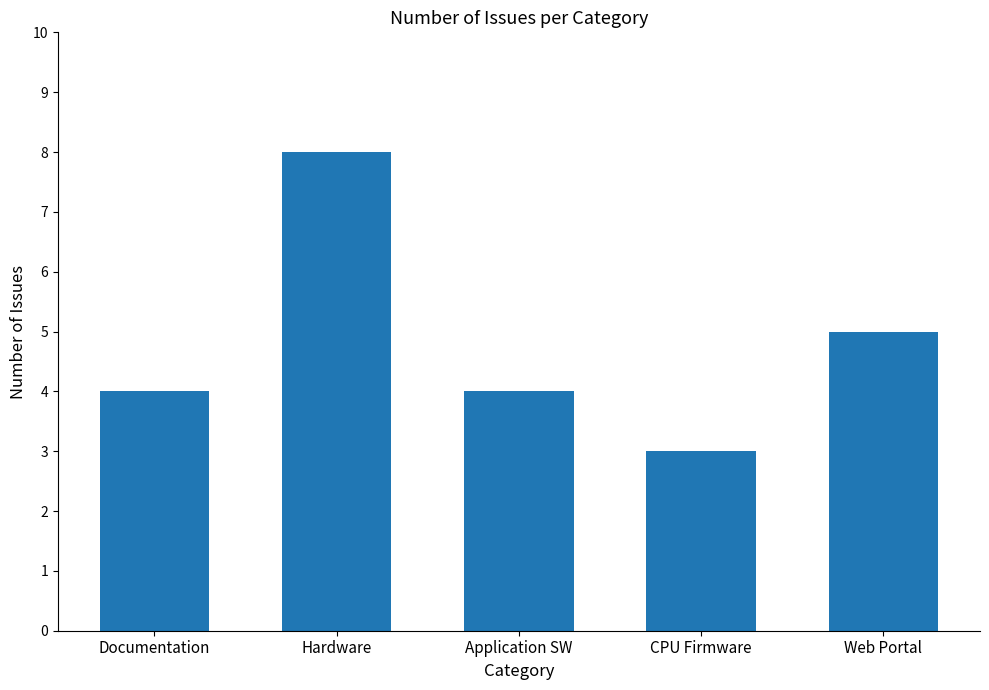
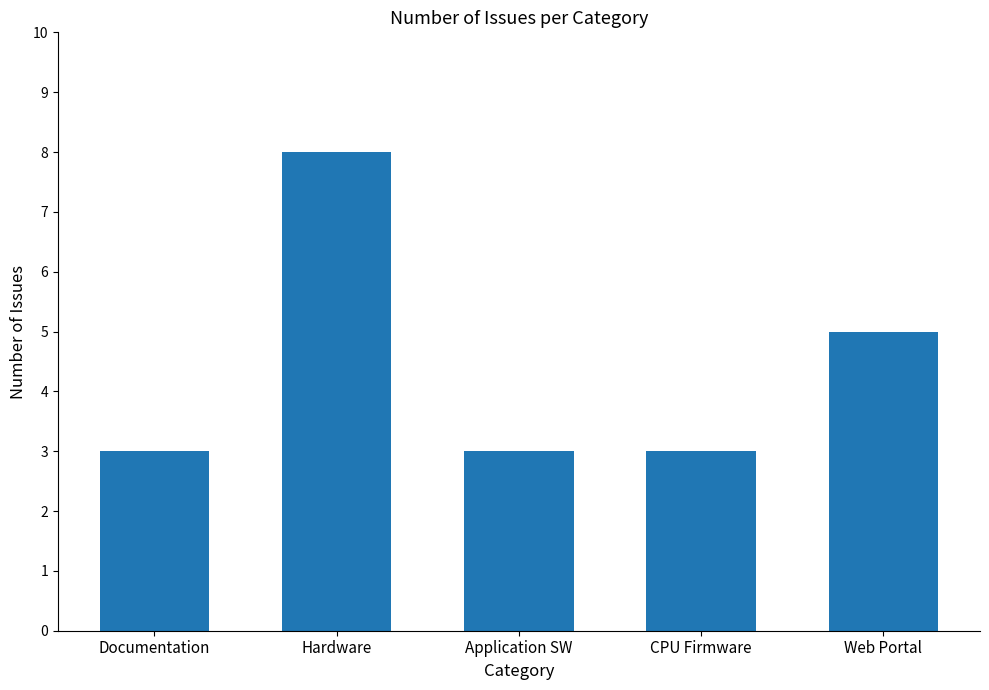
Documentation: 4 -> 3
Application SW: 4 -> 3
